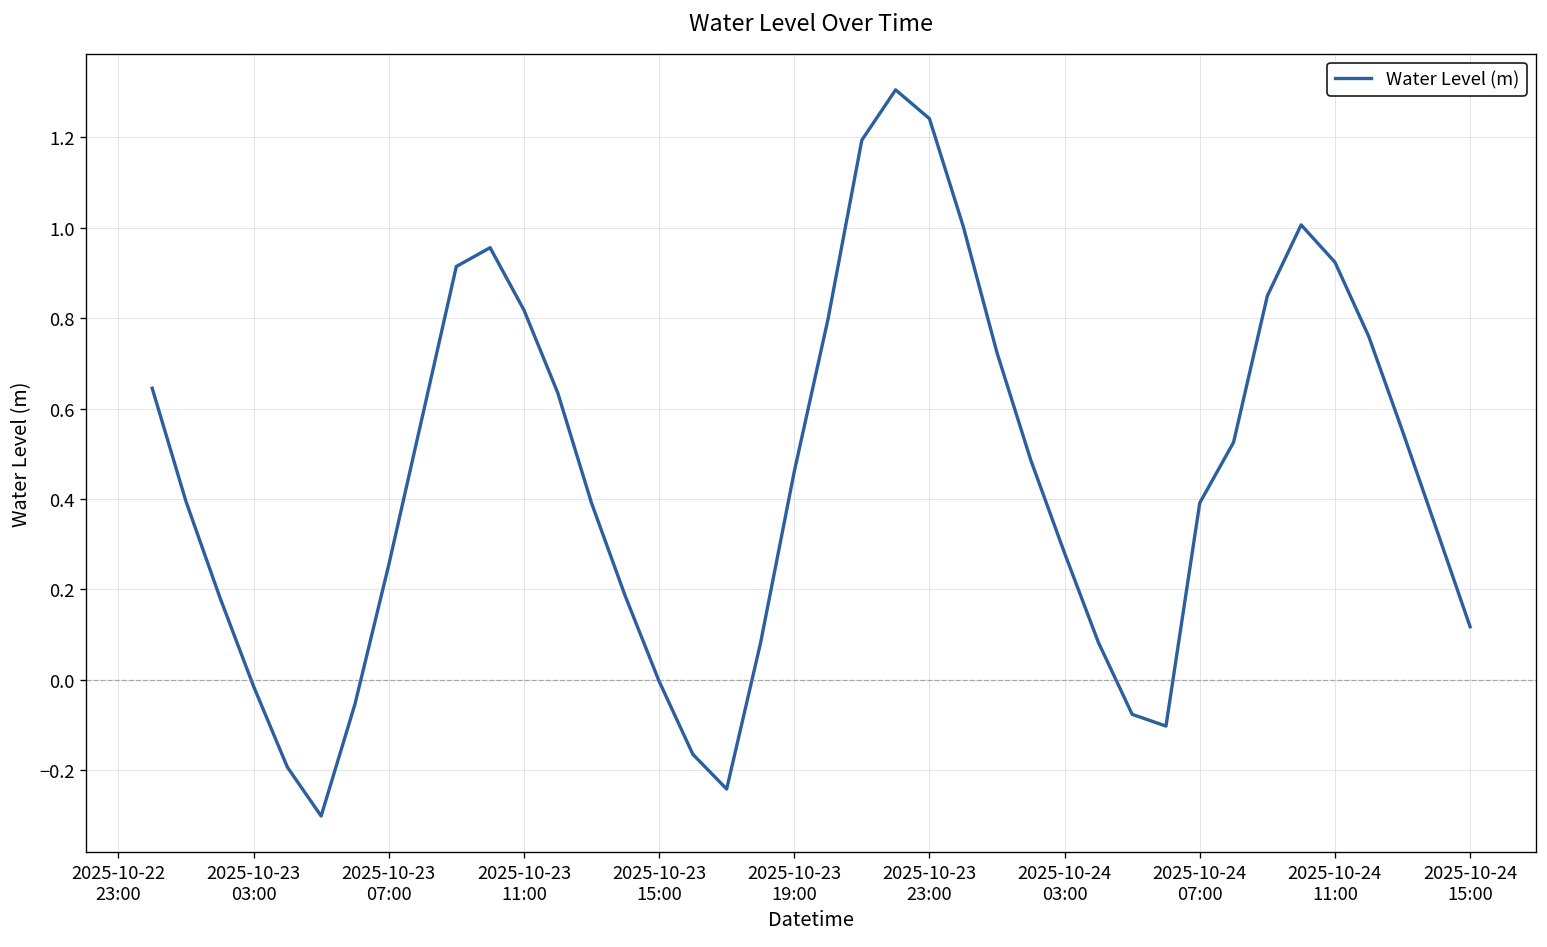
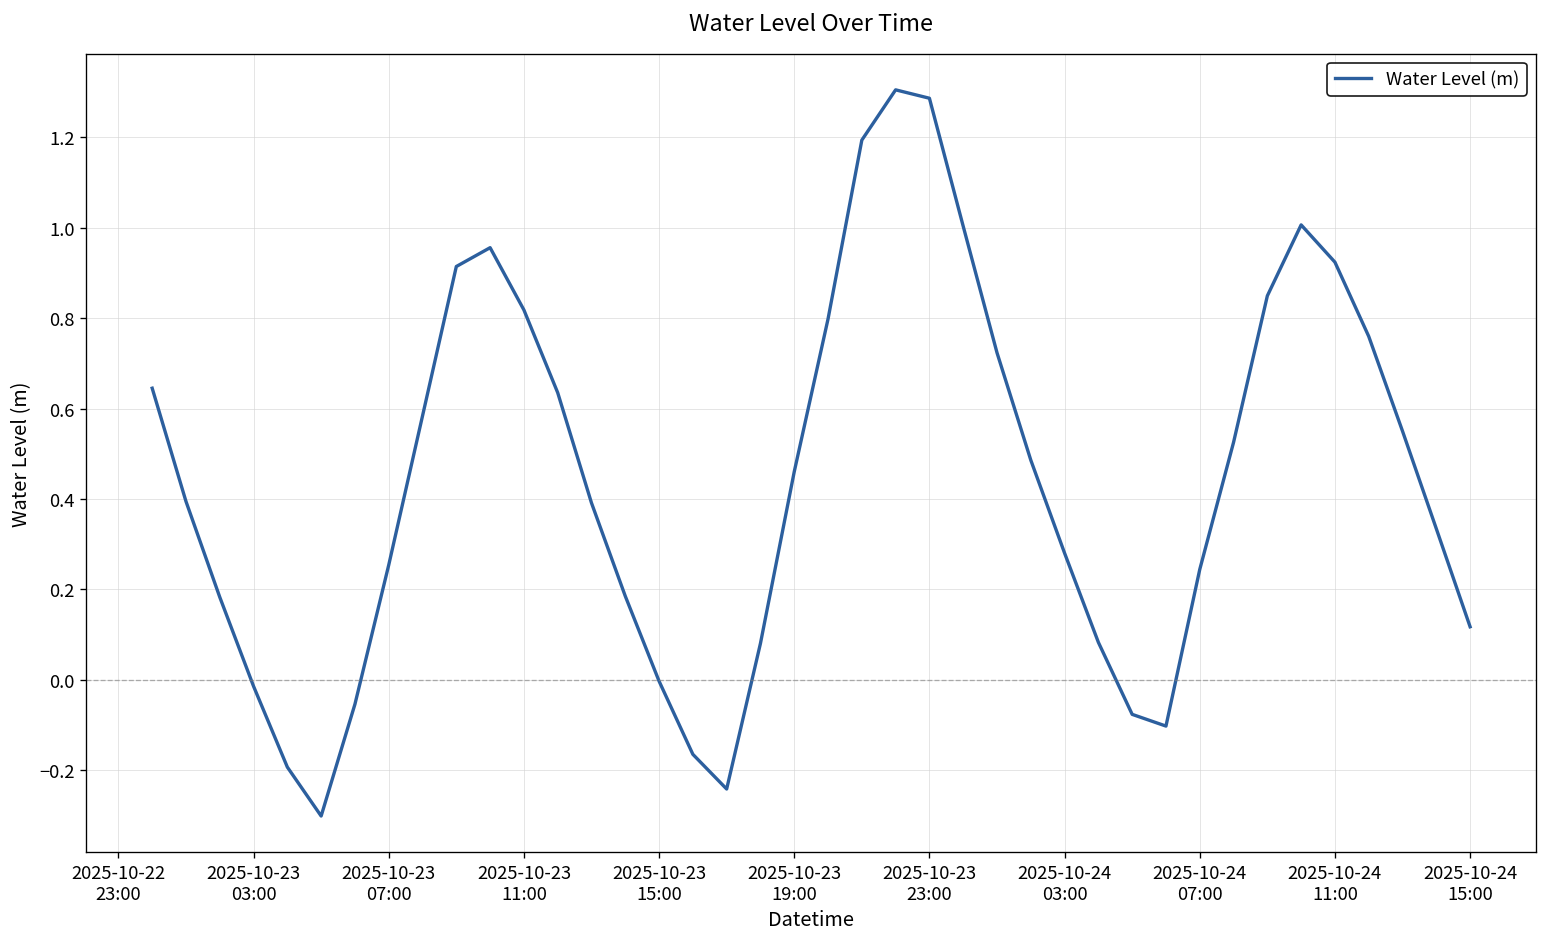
2025-10-23 23:00: 1.24 -> 1.29
2025-10-24 07:00: 0.39 -> 0.24
